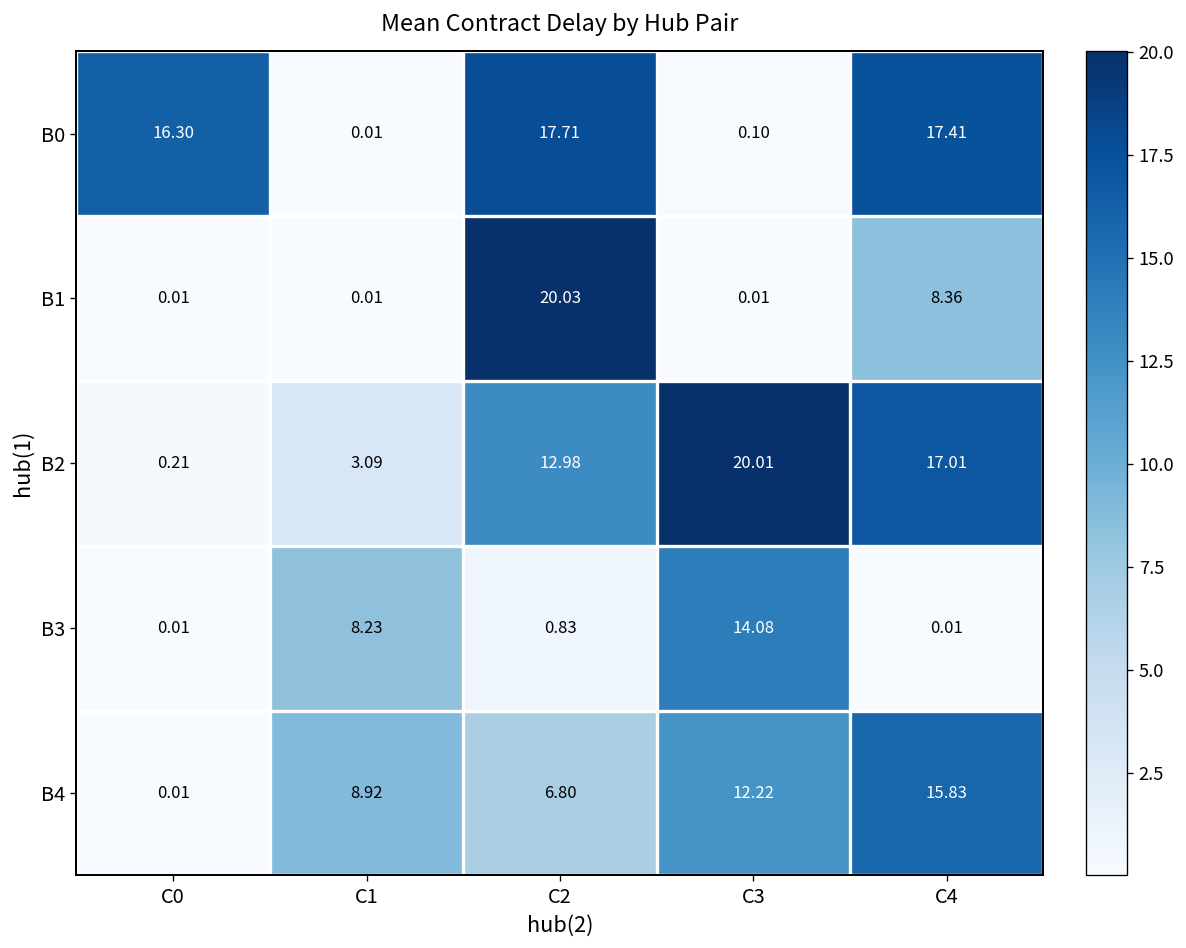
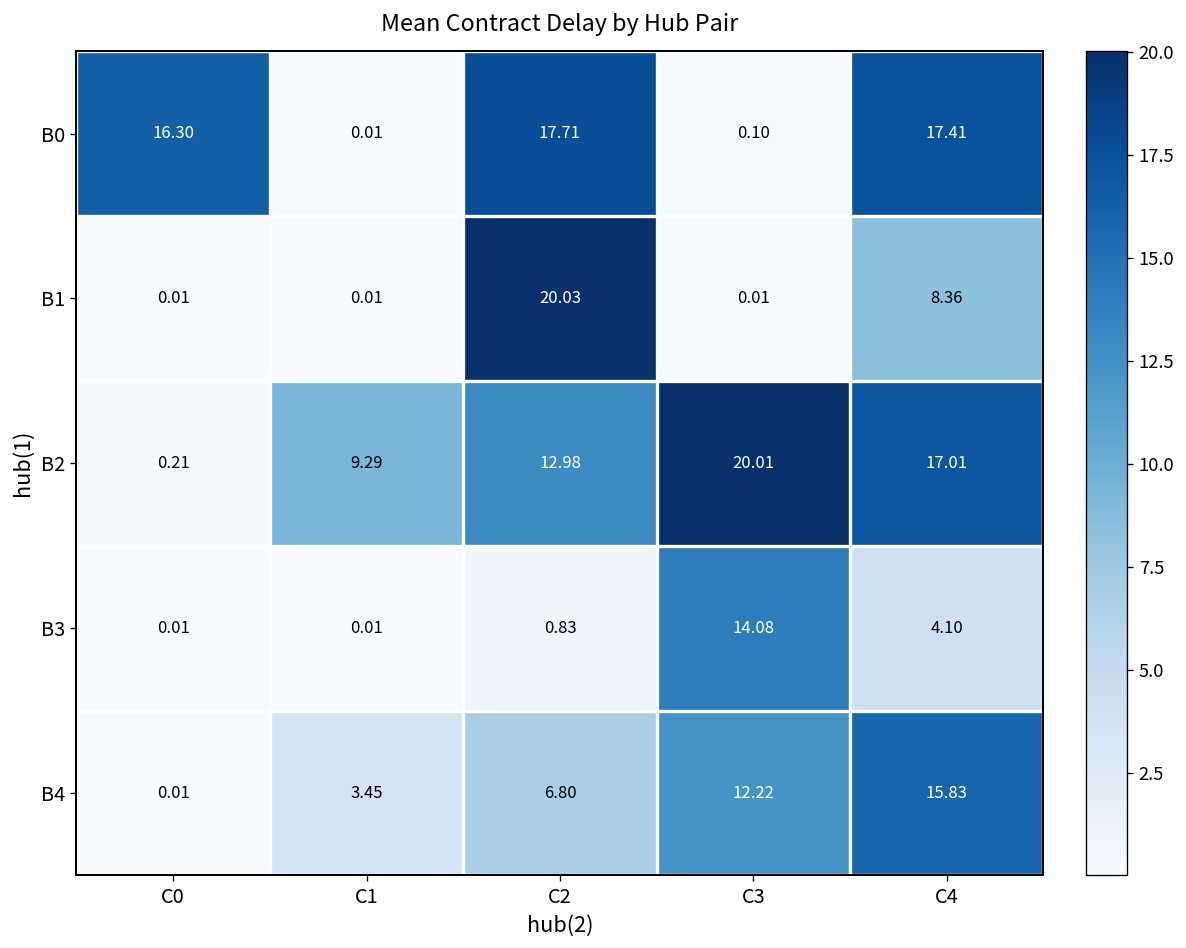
B2, C1: 3.09 -> 9.29
B3, C1: 8.23 -> 0.01
B3, C4: 0.01 -> 4.10
B4, C1: 8.92 -> 3.45
